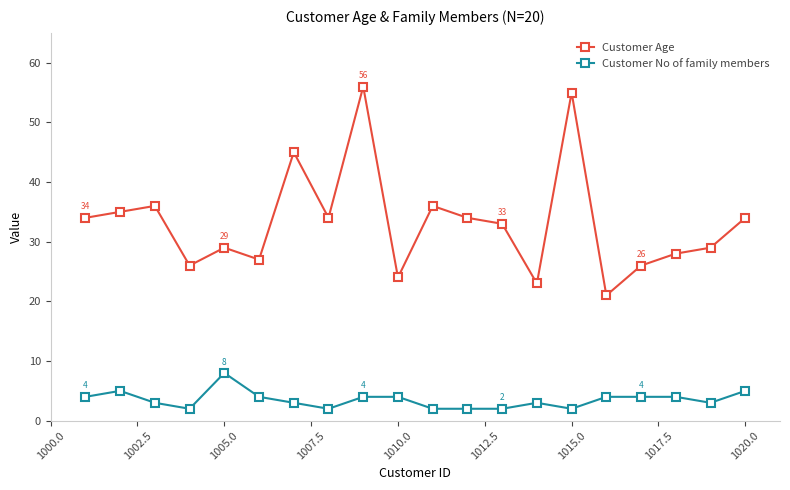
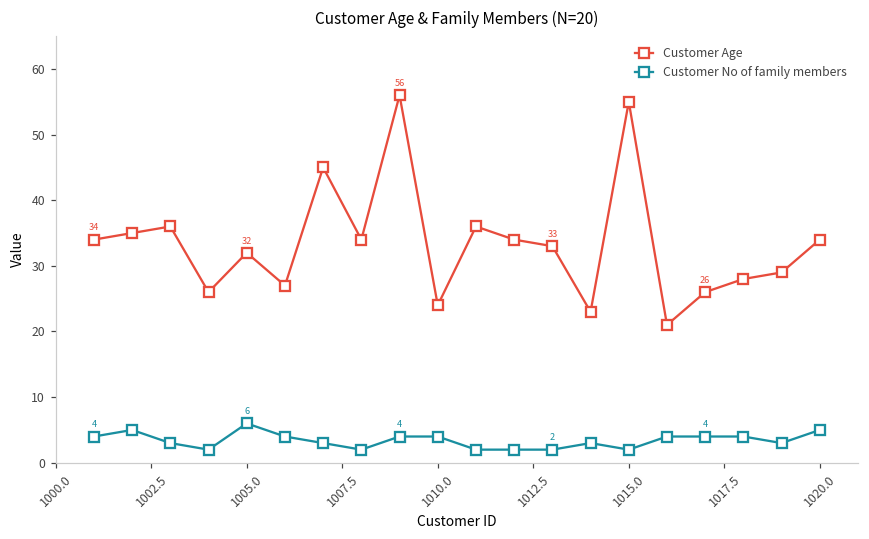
Customer Age, 1005.0: 29 -> 32
Customer No of family members, 1005.0: 8 -> 6
